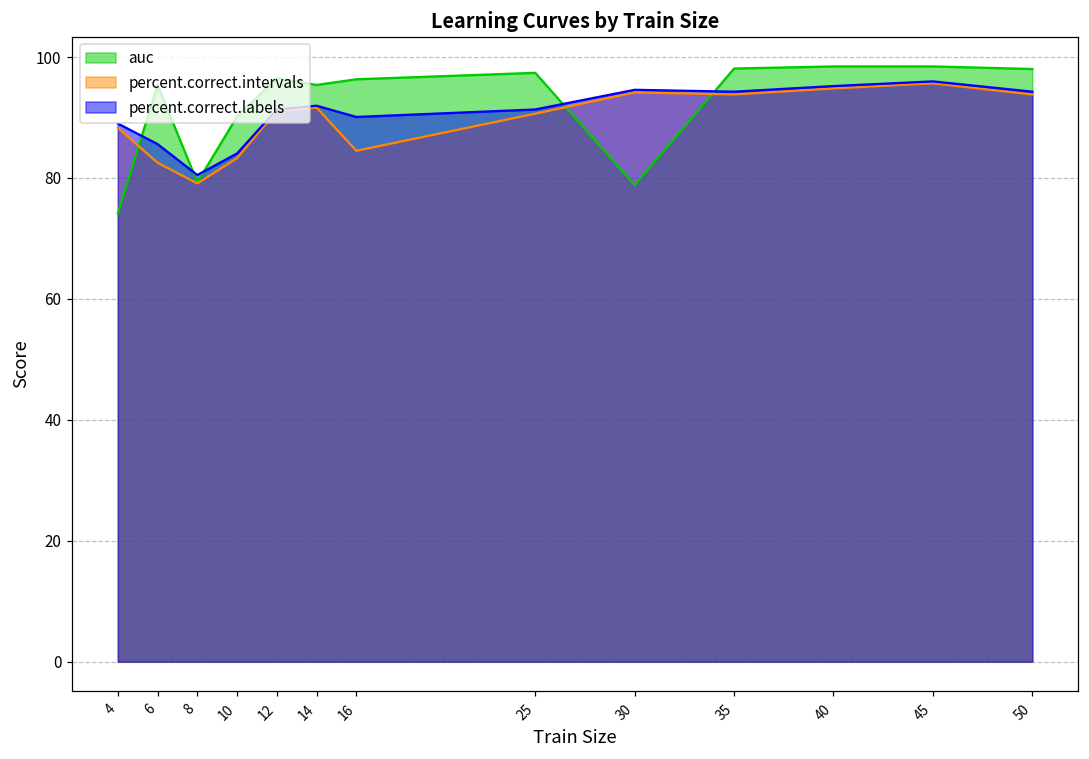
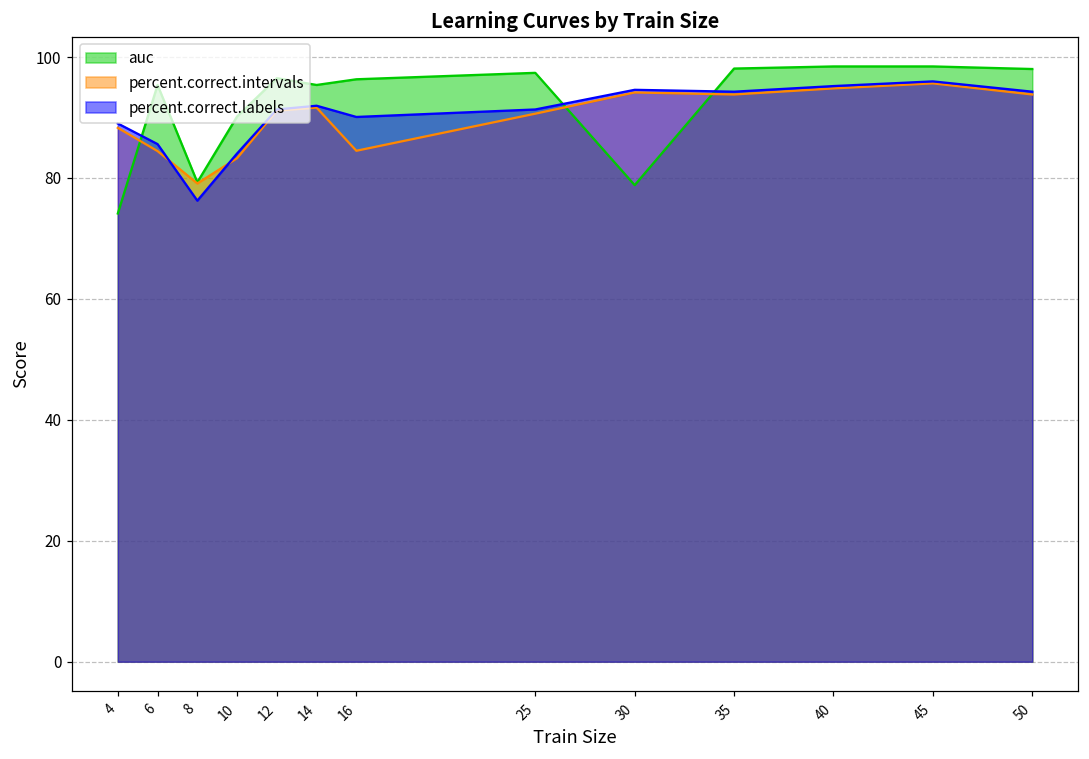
percent.correct.intervals, 6: 83 -> 84
percent.correct.labels, 8: 80 -> 76
